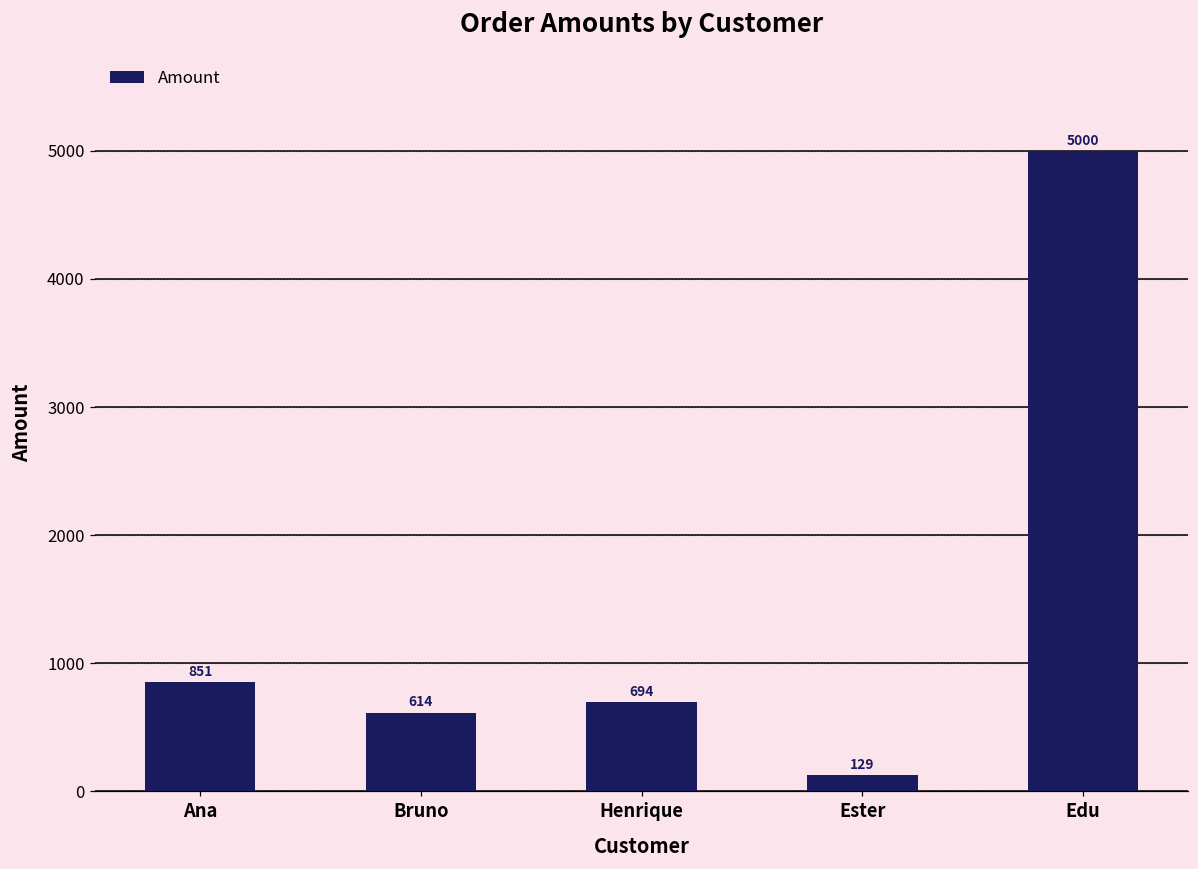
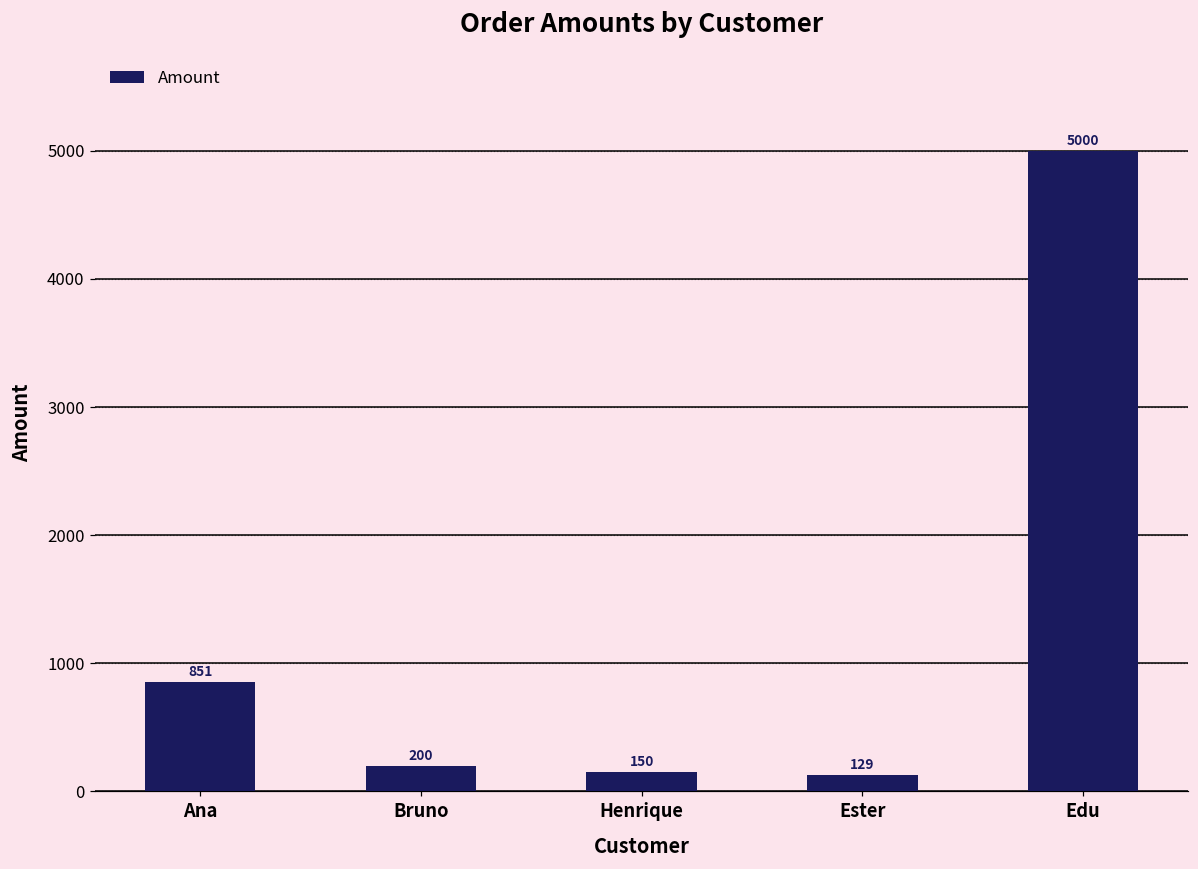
Bruno: 614 -> 200
Henrique: 694 -> 150
